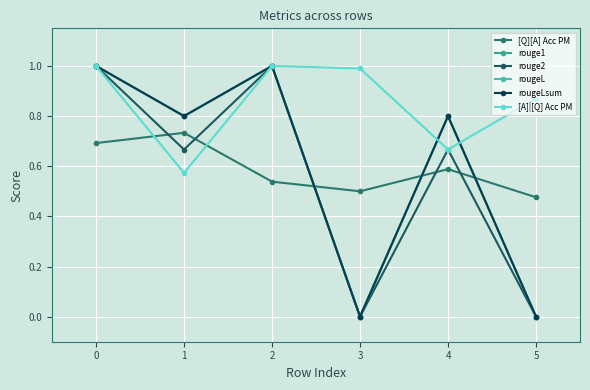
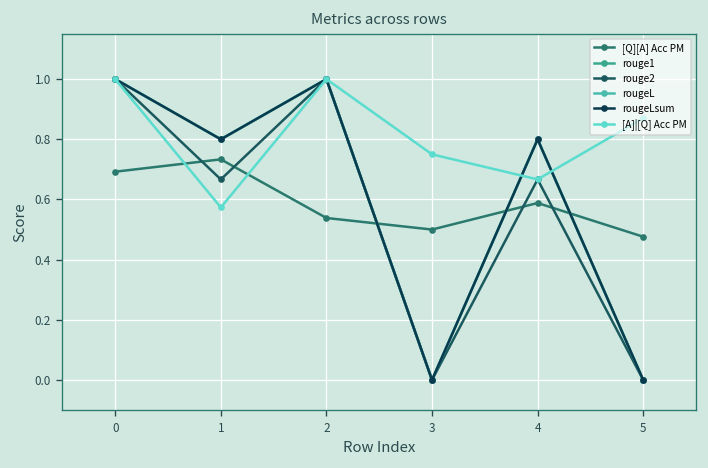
[A]|[Q] Acc PM, 3: 0.99 -> 0.75
